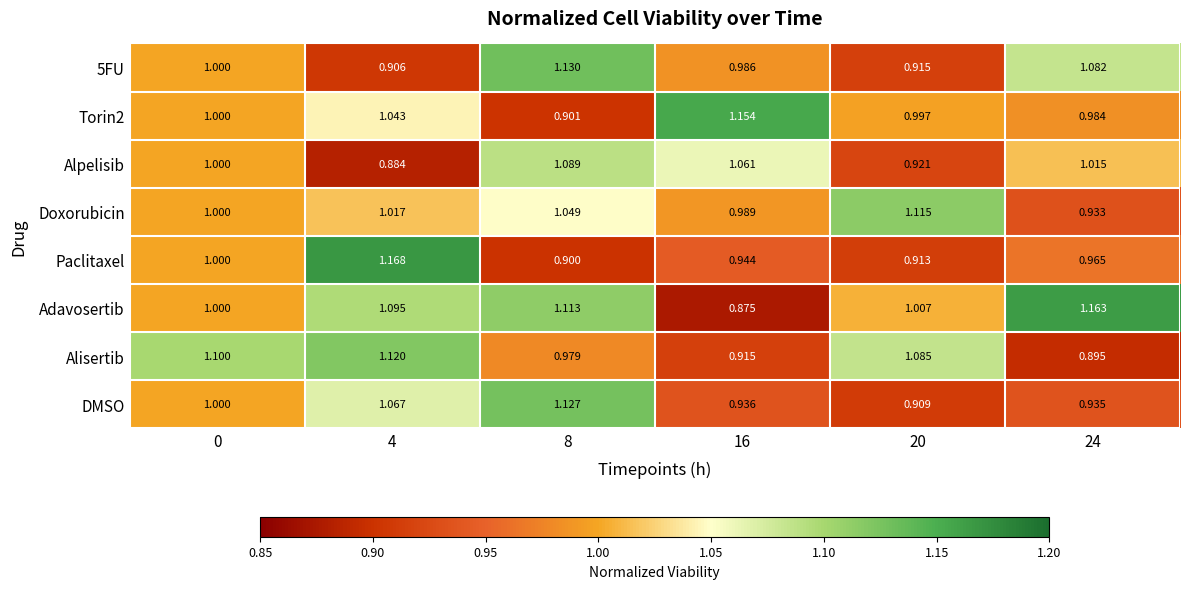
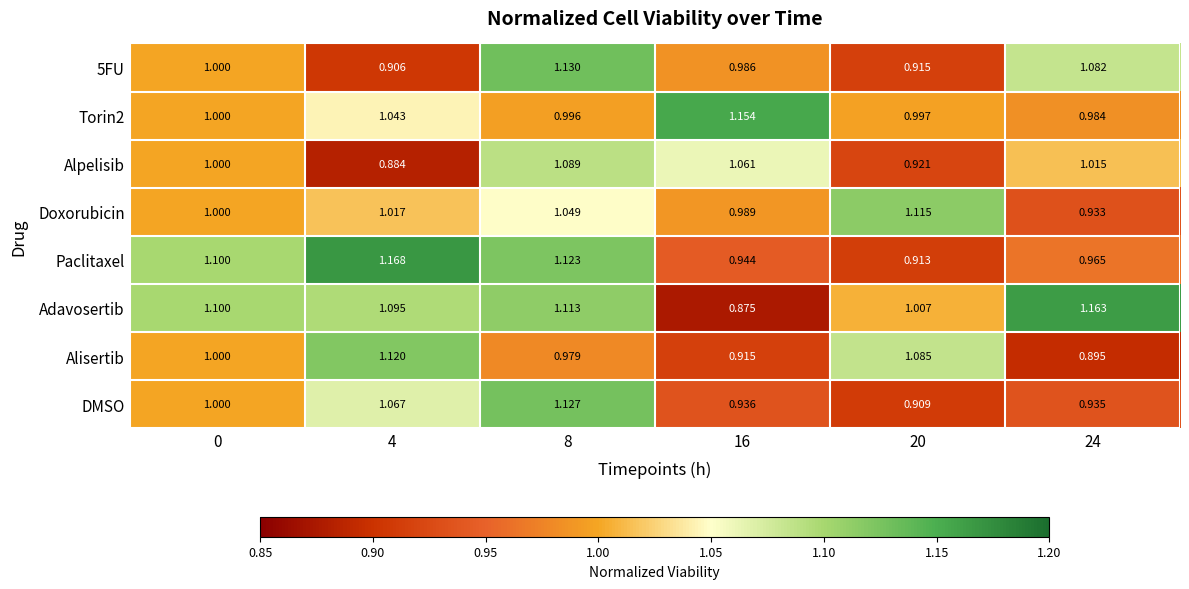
Torin2, 8: 0.901 -> 0.996
Paclitaxel, 0: 1.000 -> 1.100
Paclitaxel, 8: 0.900 -> 1.123
Adavosertib, 0: 1.000 -> 1.100
Alisertib, 0: 1.100 -> 1.000
